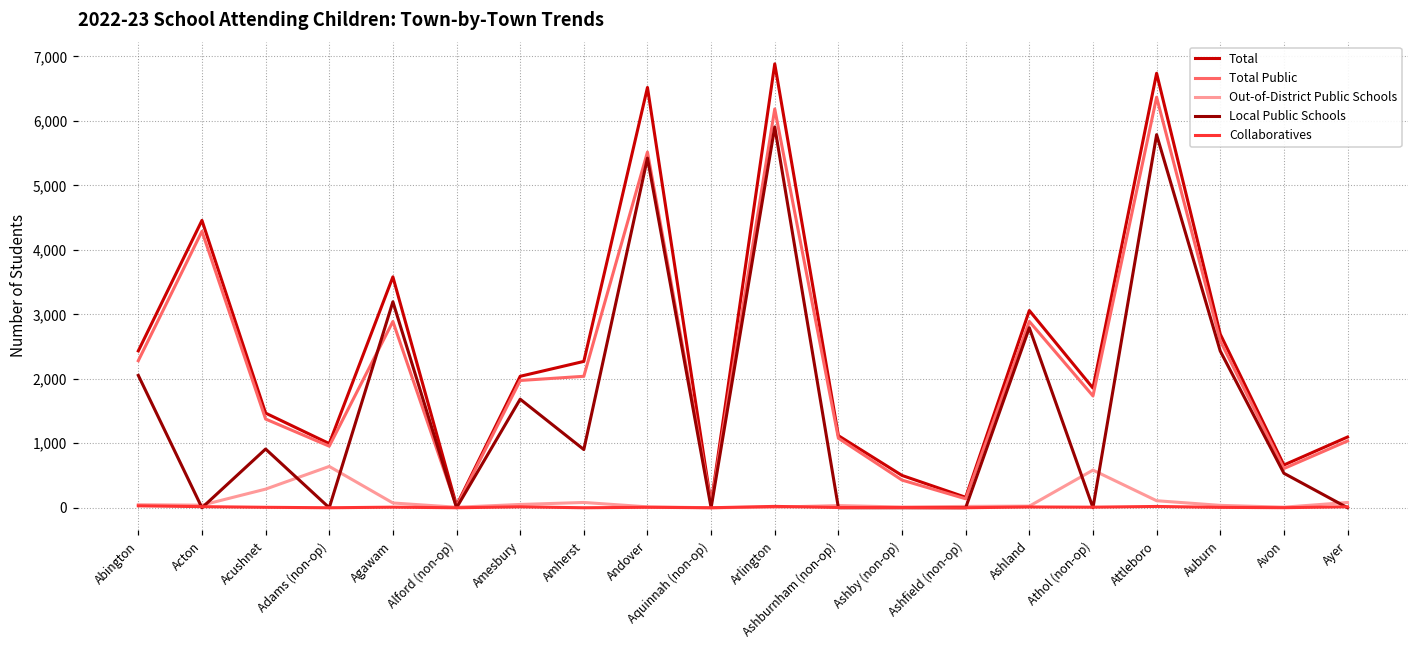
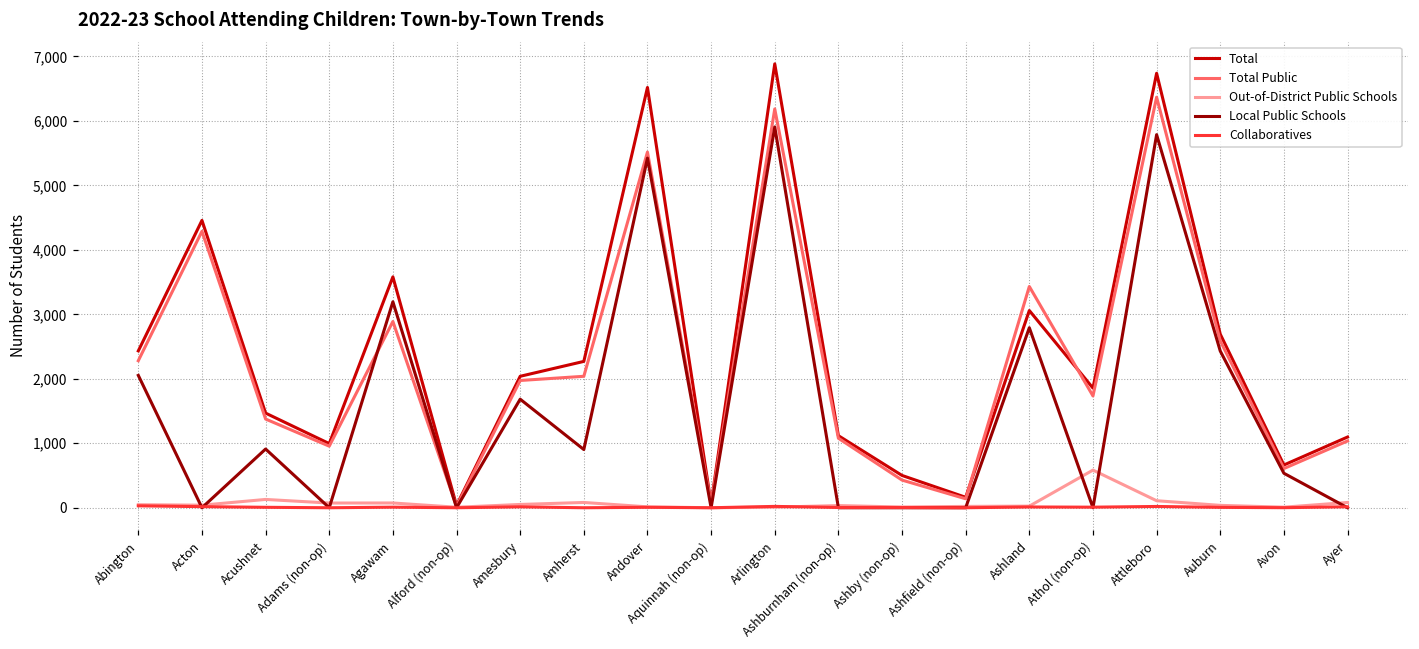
Out-of-District Public Schools, Acushnet: 300 -> 100
Out-of-District Public Schools, Adams (non-op): 600 -> 100
Total Public, Ashland: 2,900 -> 3,400
